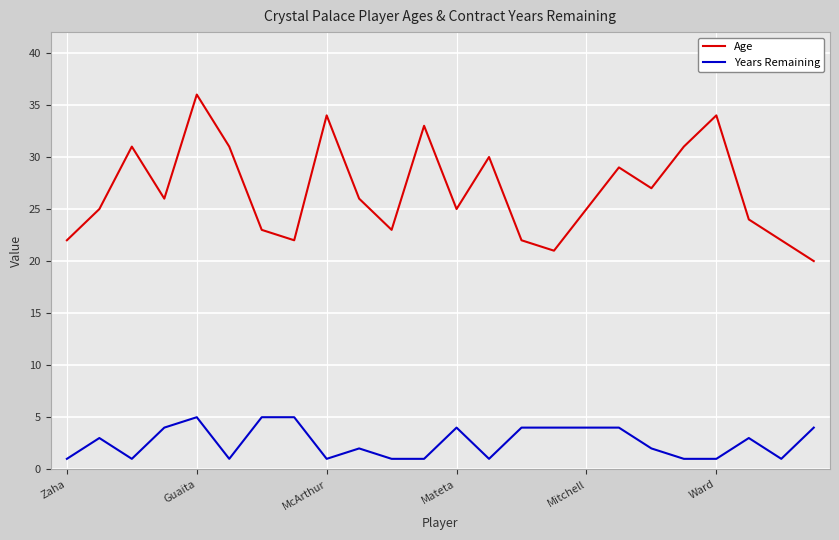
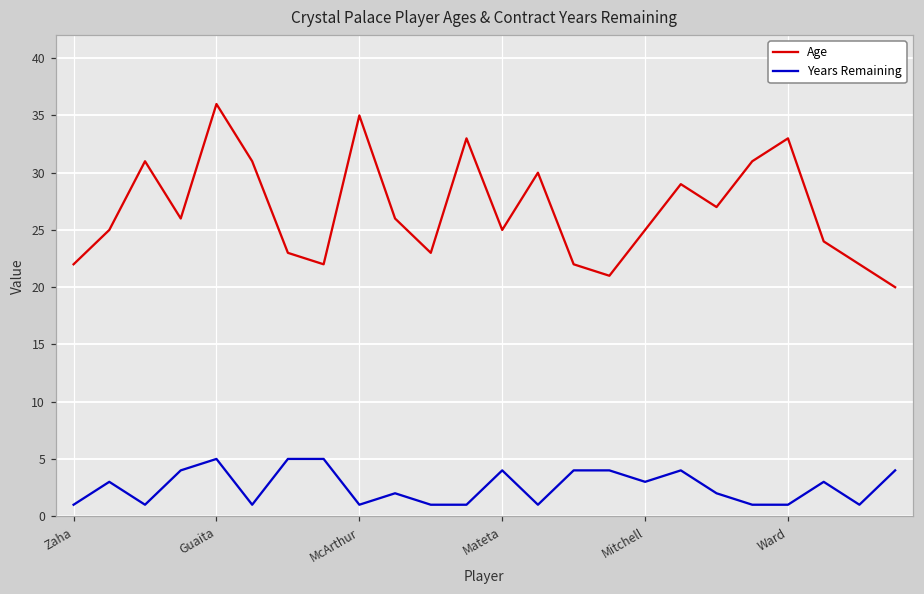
Age, McArthur: 34 -> 35
Years Remaining, Mitchell: 4 -> 3
Age, Ward: 34 -> 33
